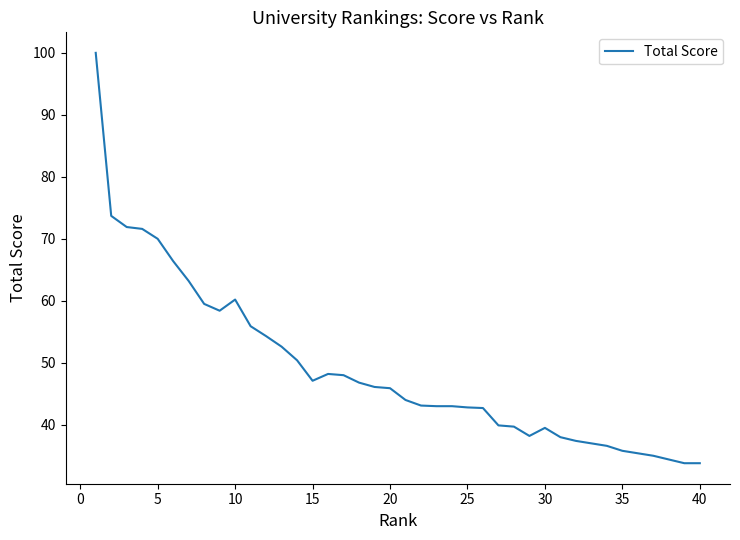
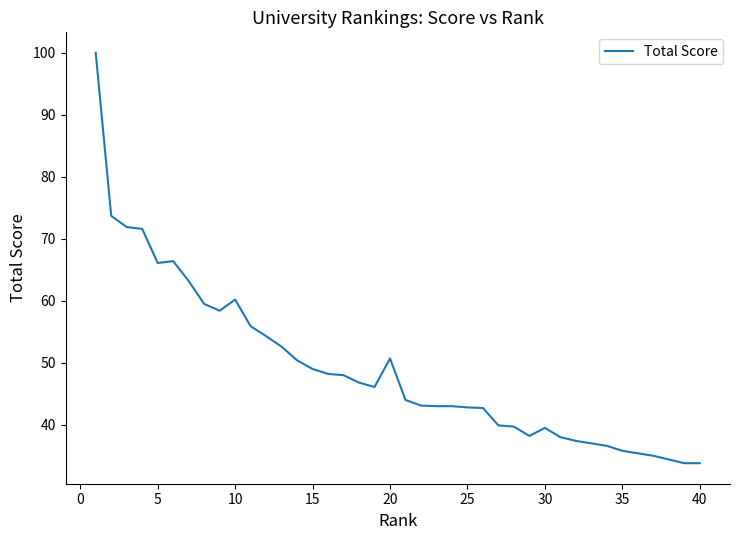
5: 70 -> 66
15: 47 -> 49
20: 46 -> 51
